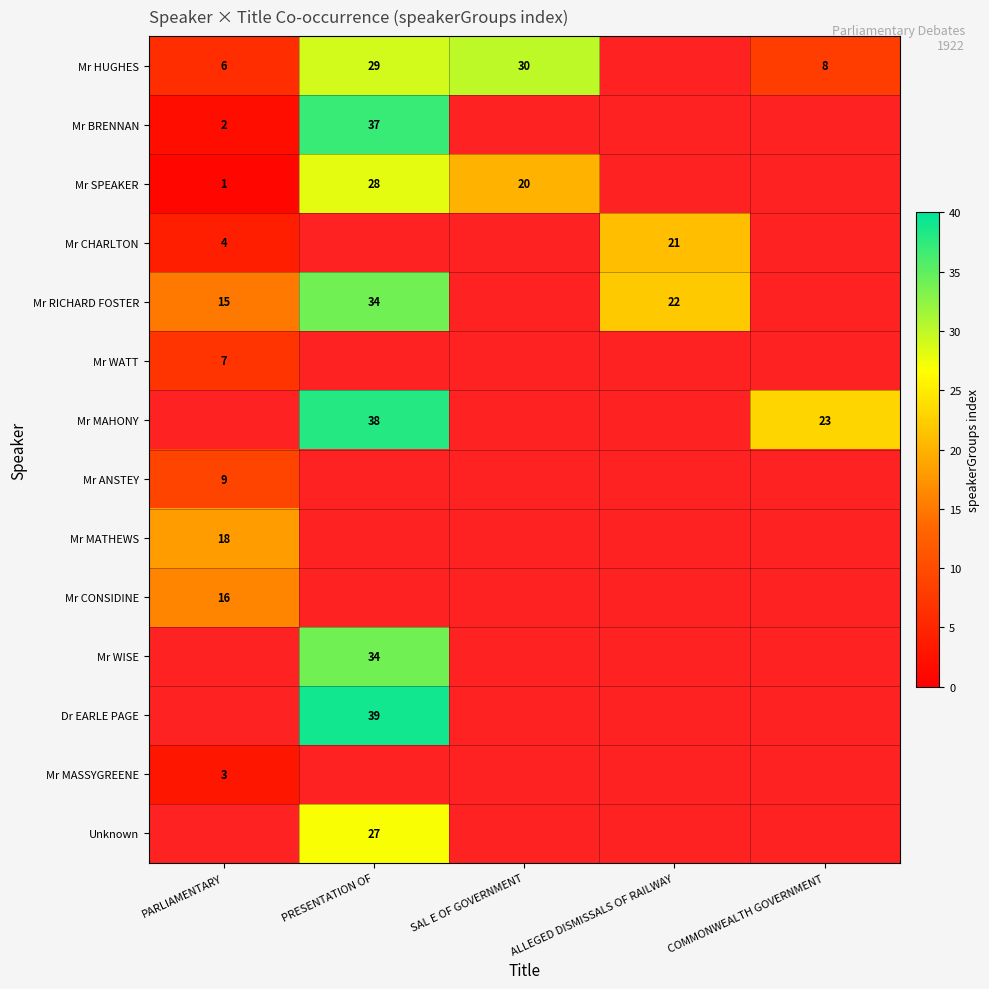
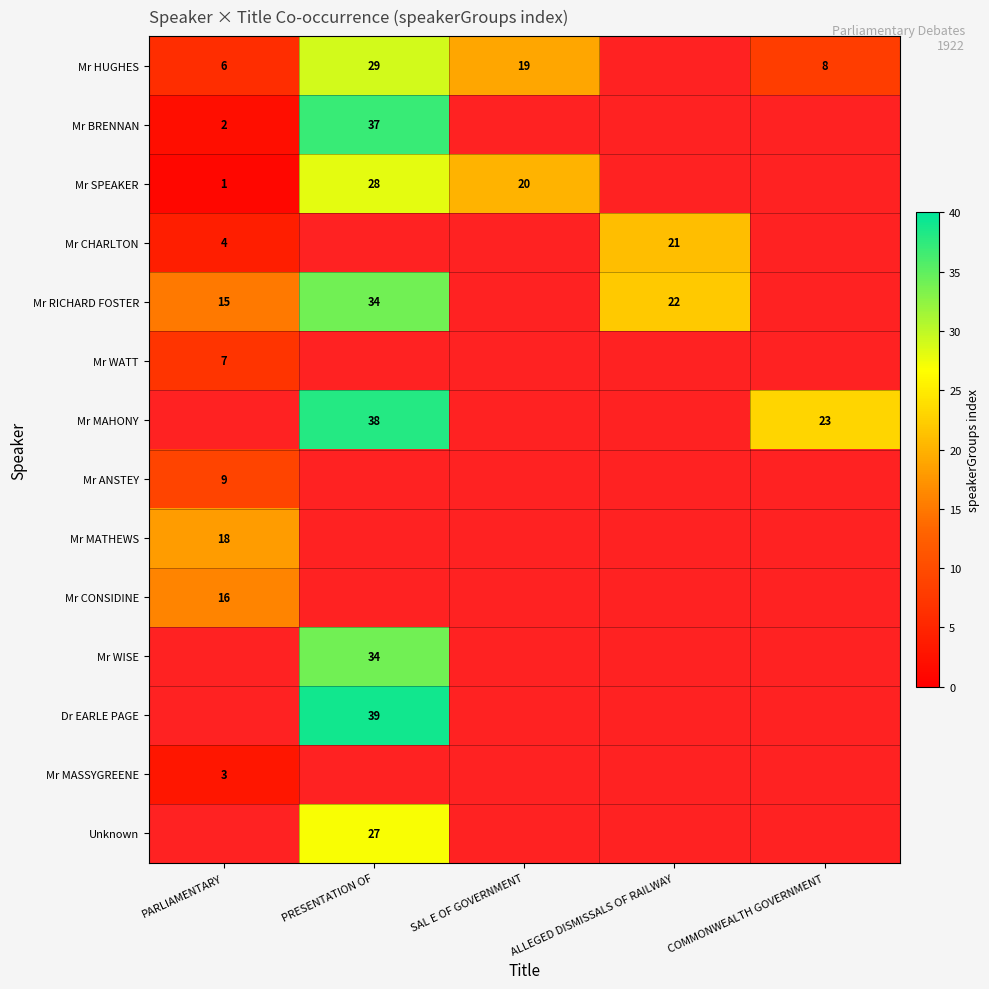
Mr HUGHES, SAL E OF GOVERNMENT: 30 -> 19
